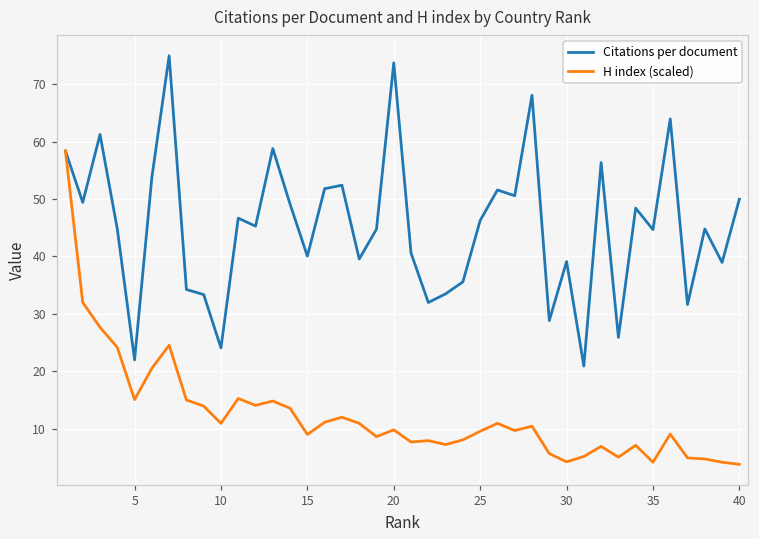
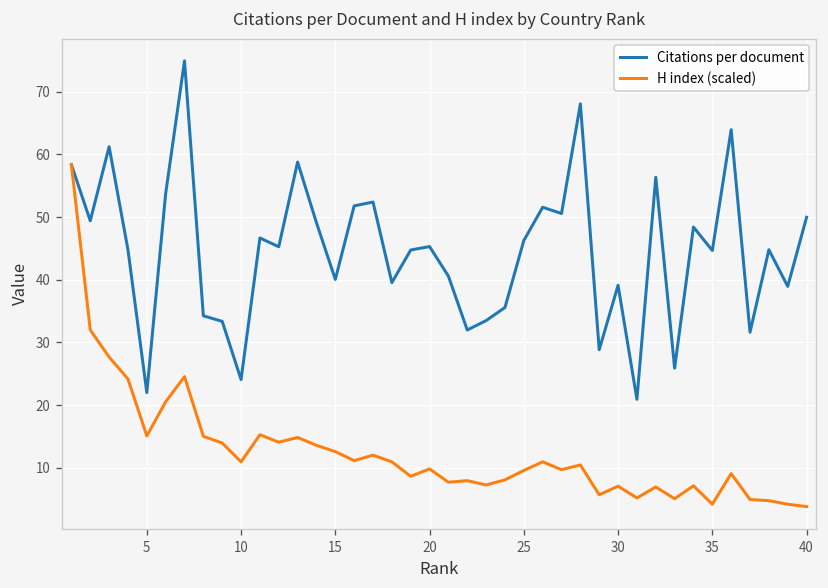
H index (scaled), 15: 9 -> 13
Citations per document, 20: 74 -> 45
H index (scaled), 30: 4 -> 7
